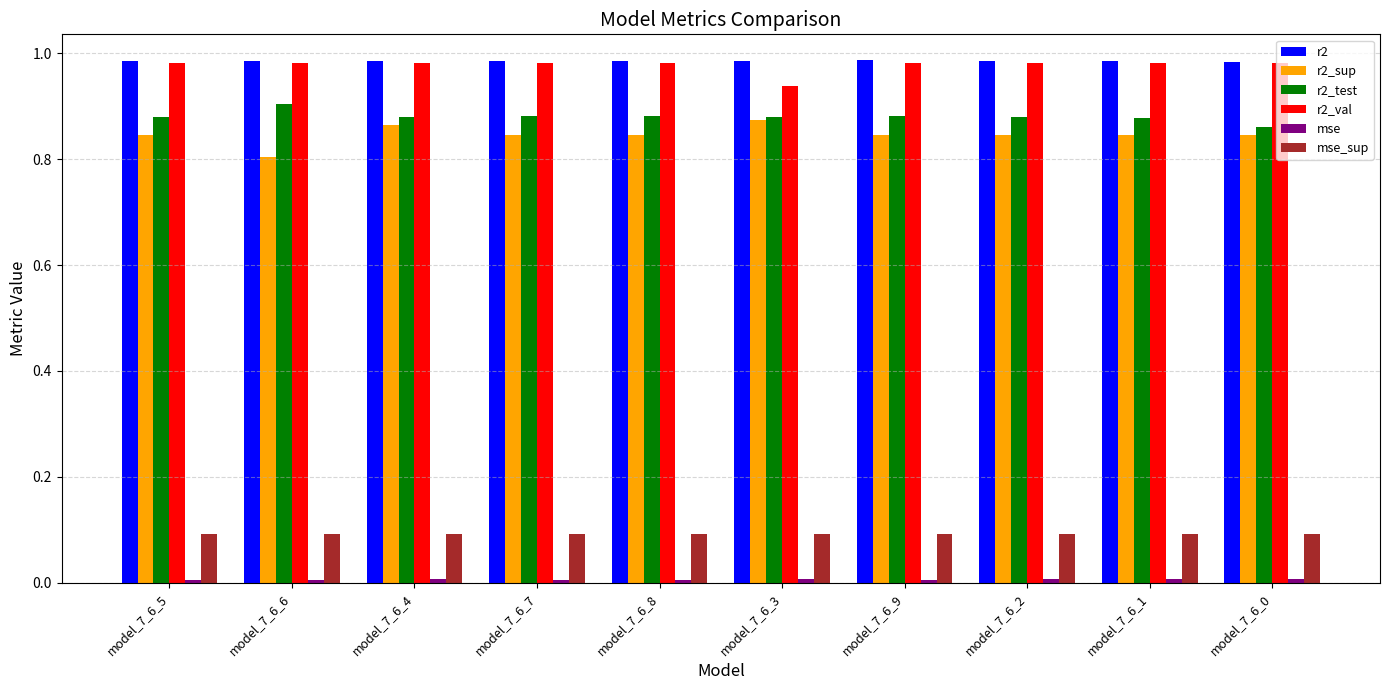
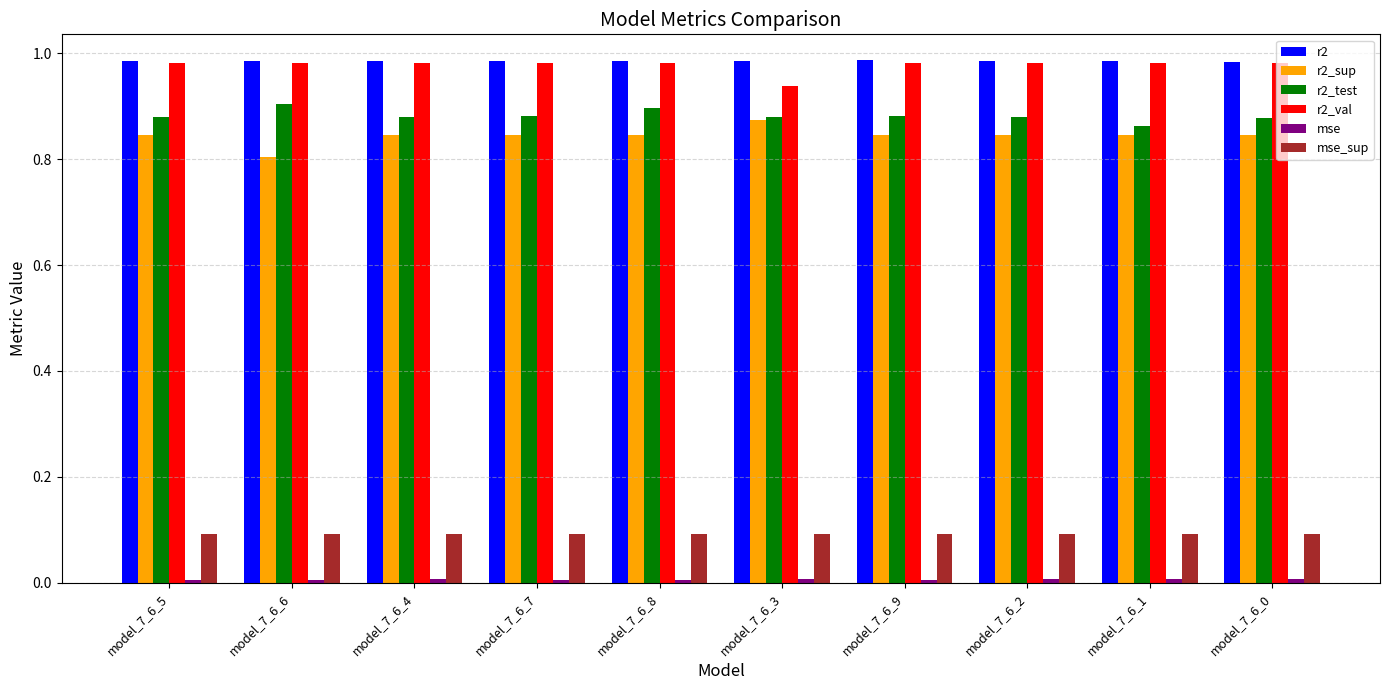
r2_sup, model_7_6_4: 0.87 -> 0.85
r2_test, model_7_6_8: 0.88 -> 0.90
r2_test, model_7_6_1: 0.88 -> 0.86
r2_test, model_7_6_0: 0.86 -> 0.88
